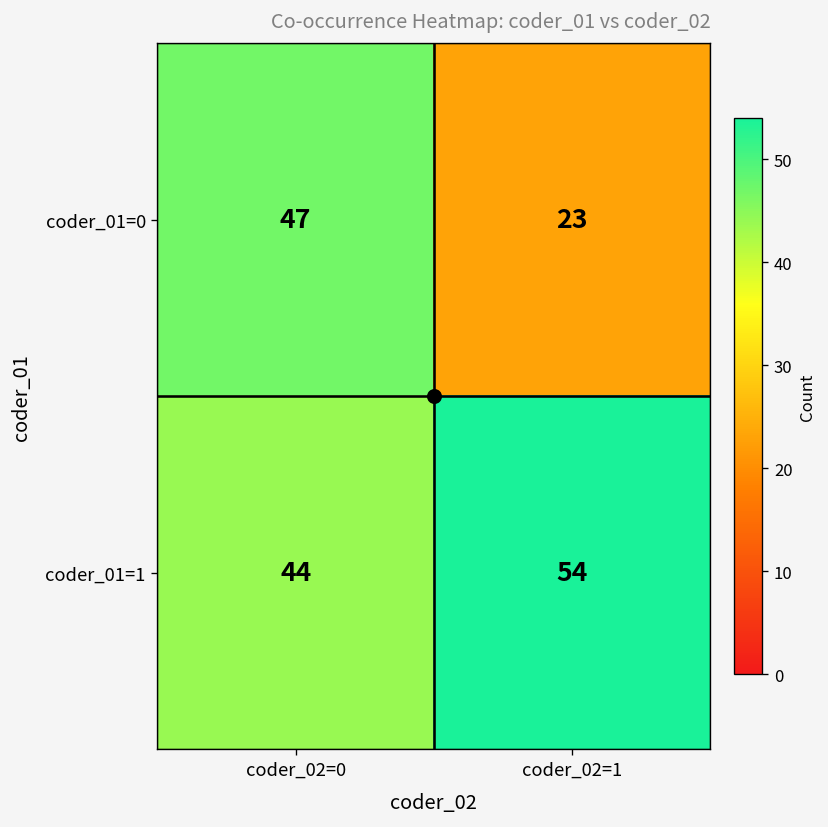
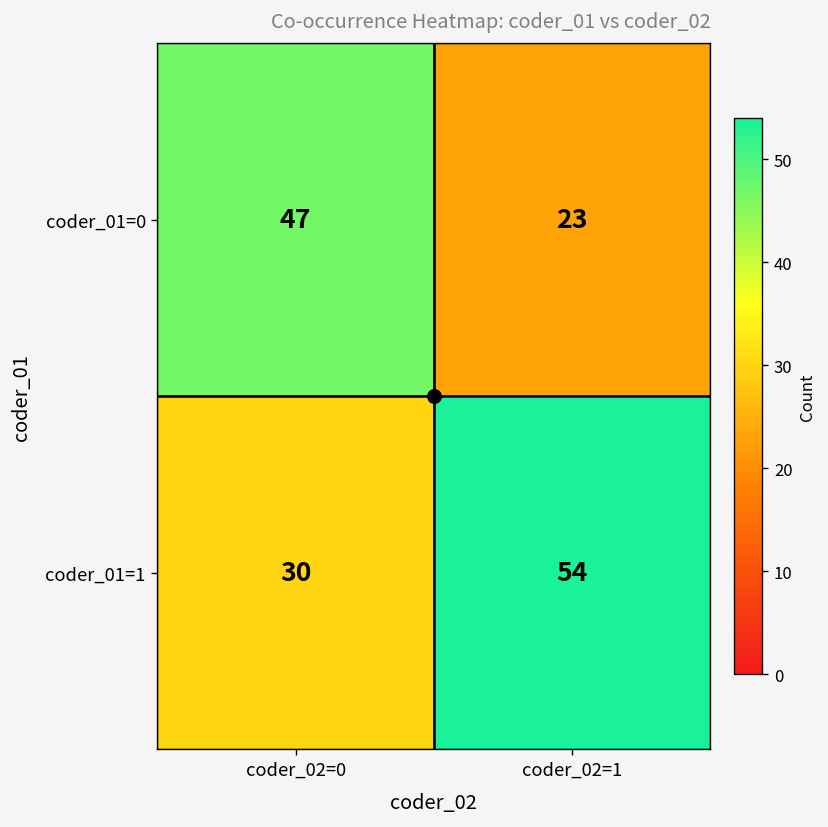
coder_01=1, coder_02=0: 44 -> 30
